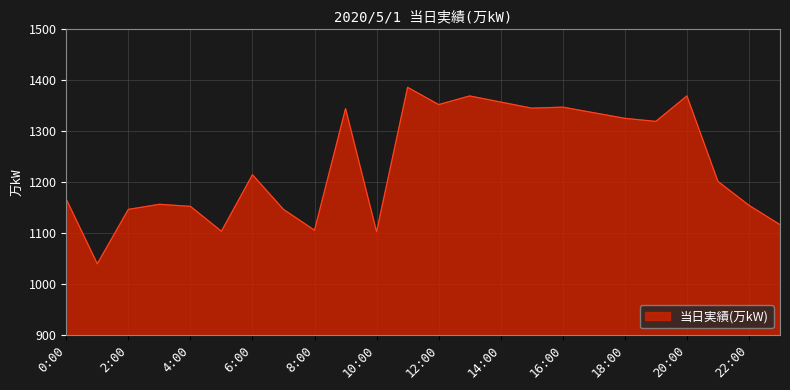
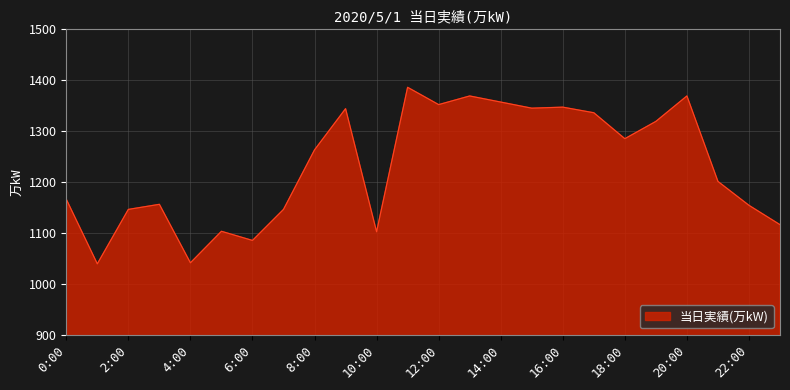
4:00: 1150 -> 1040
6:00: 1210 -> 1090
8:00: 1110 -> 1260
18:00: 1330 -> 1290
